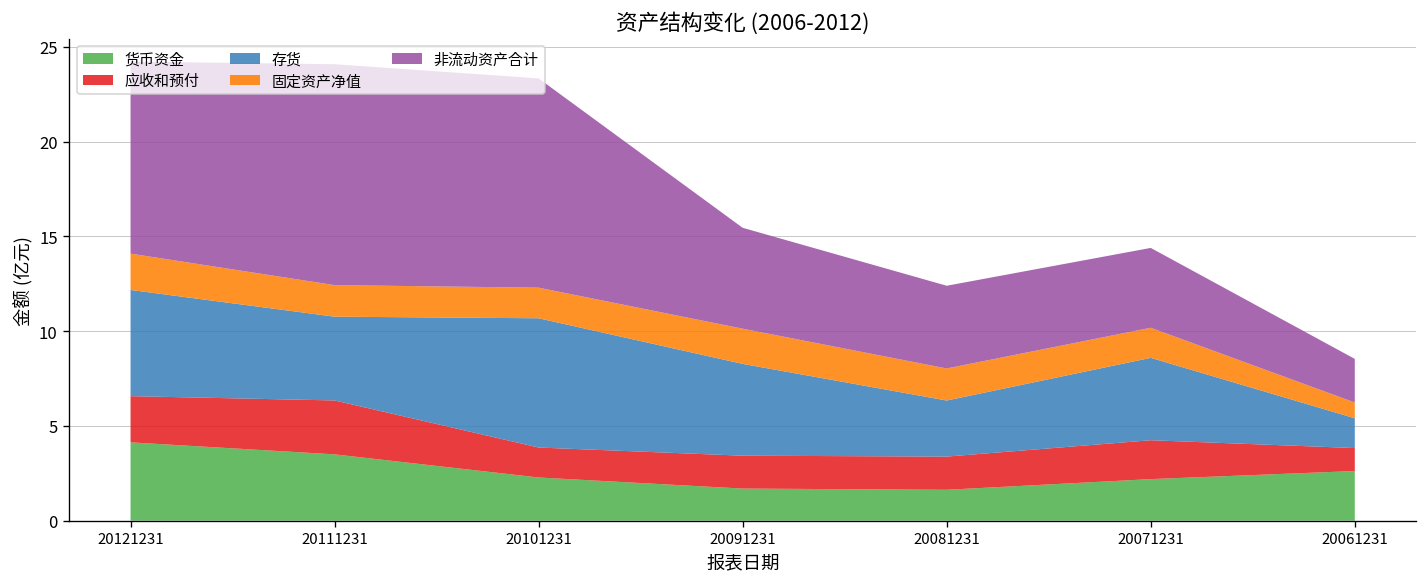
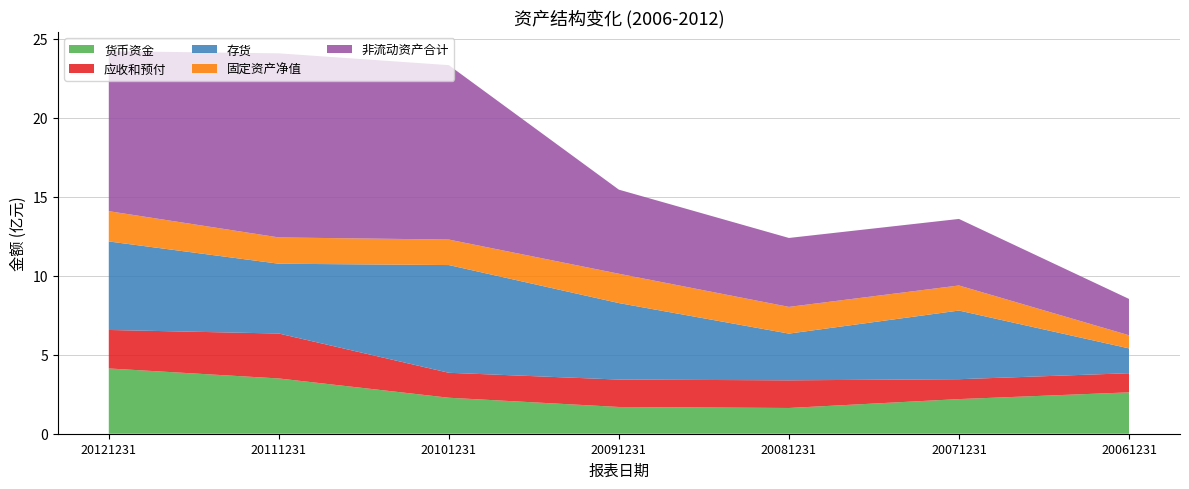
应收和预付, 20071231: 2.1 -> 1.3
